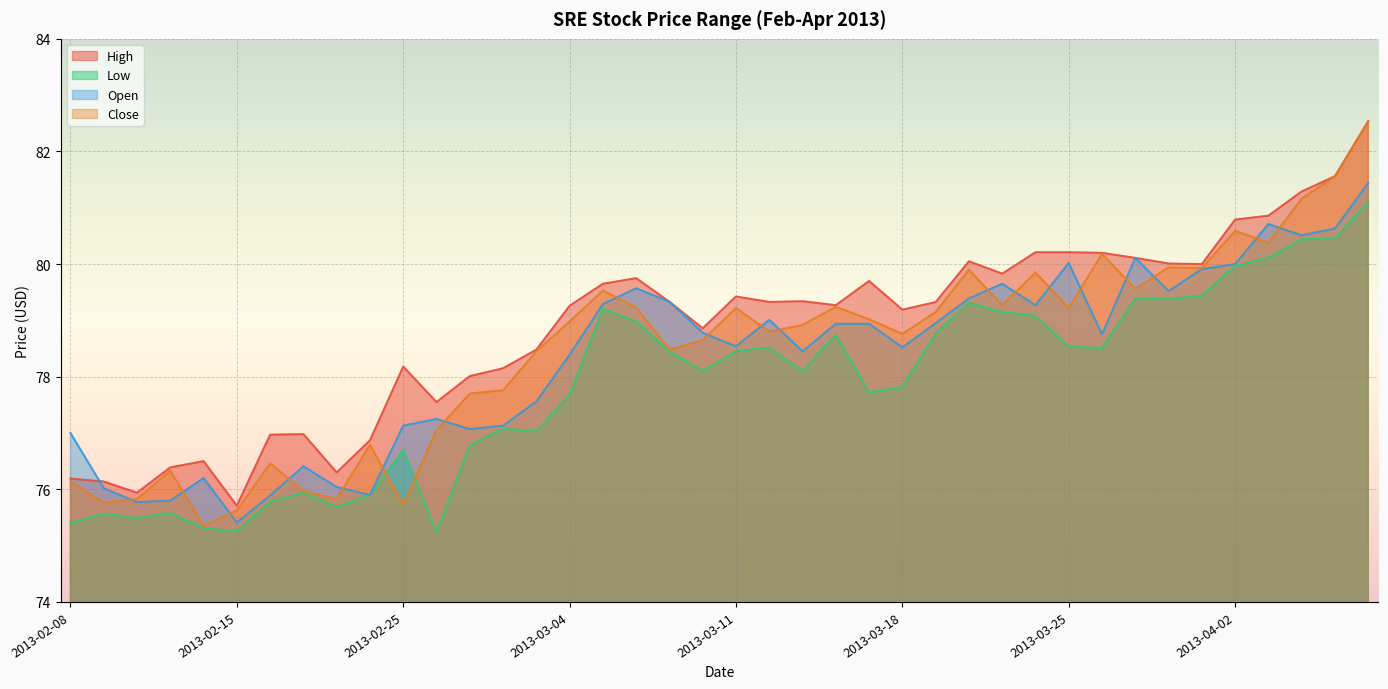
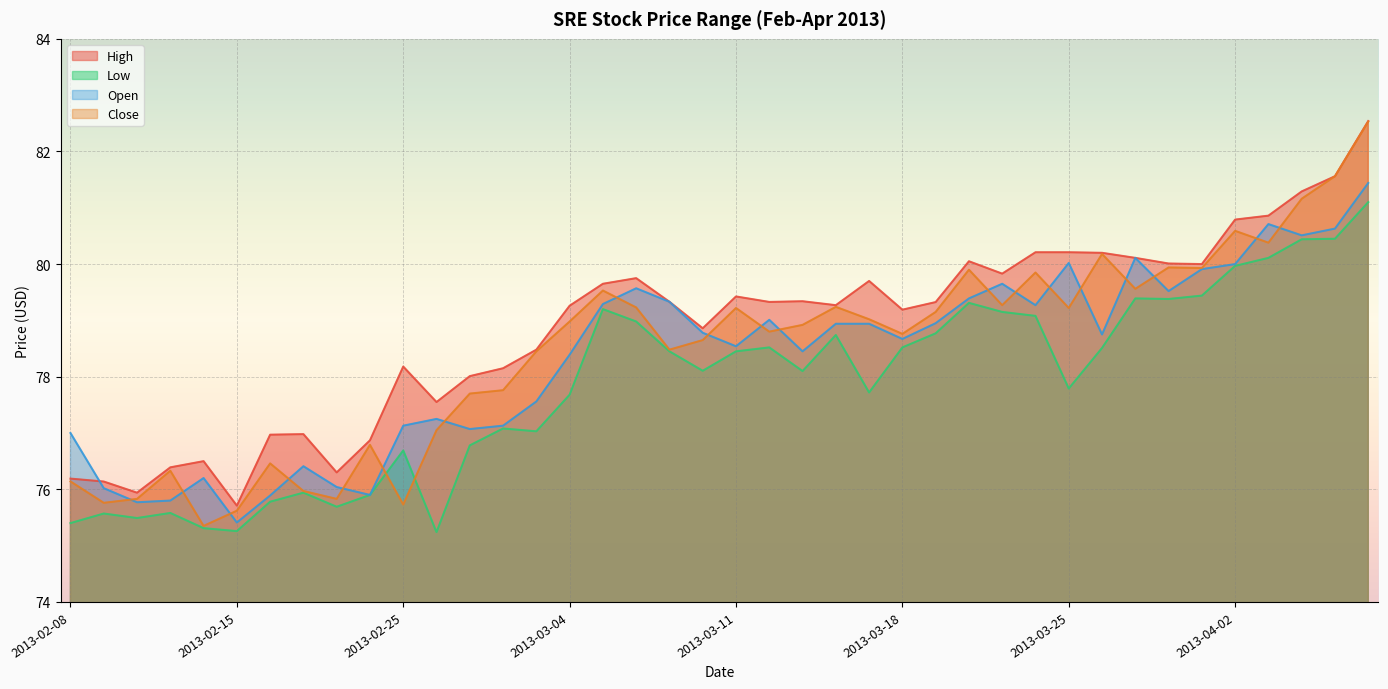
Low, 2013-03-18: 77.8 -> 78.5
Open, 2013-03-18: 78.5 -> 78.7
Low, 2013-03-25: 78.5 -> 77.8
